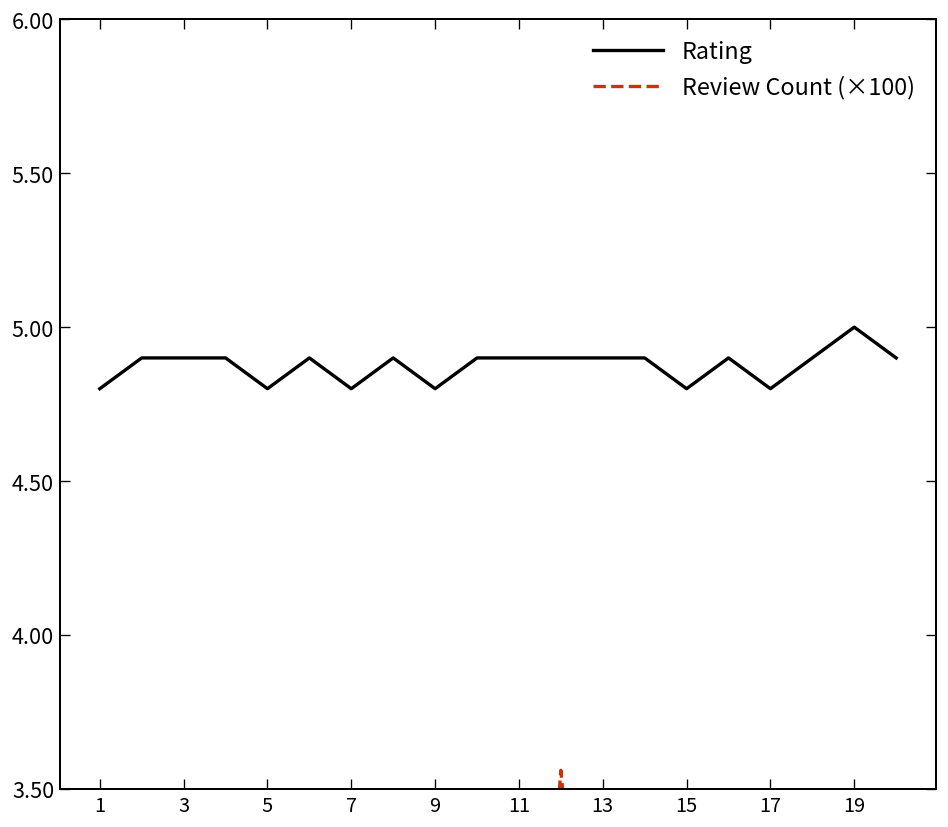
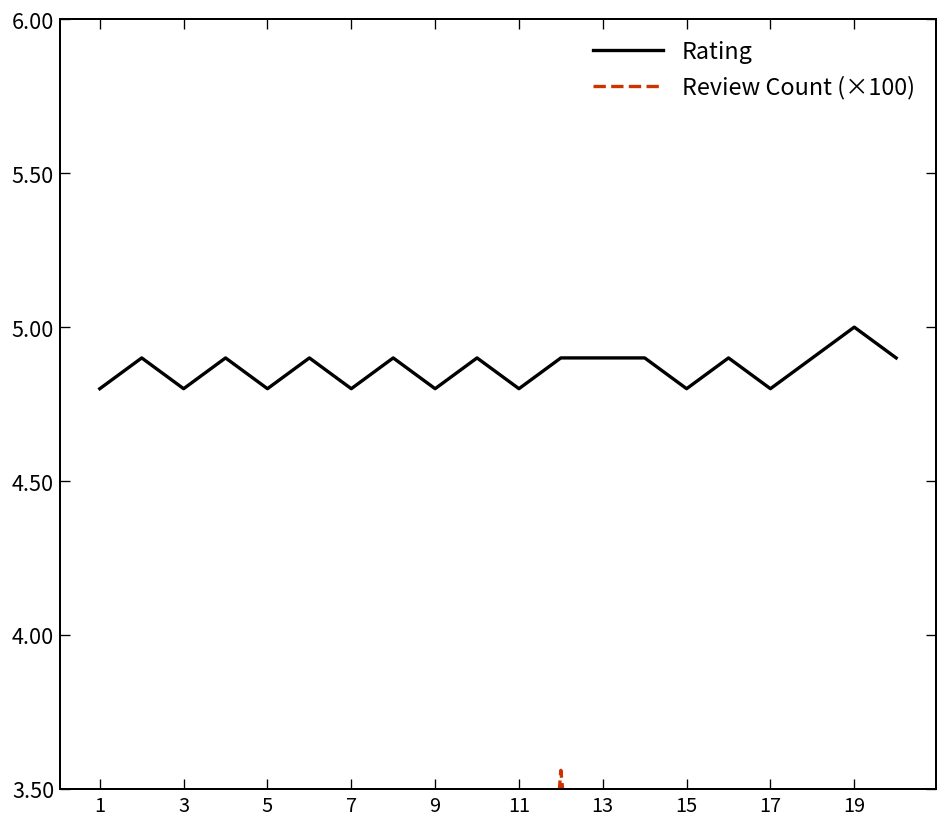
Rating, 3: 4.9 -> 4.8
Rating, 11: 4.9 -> 4.8
